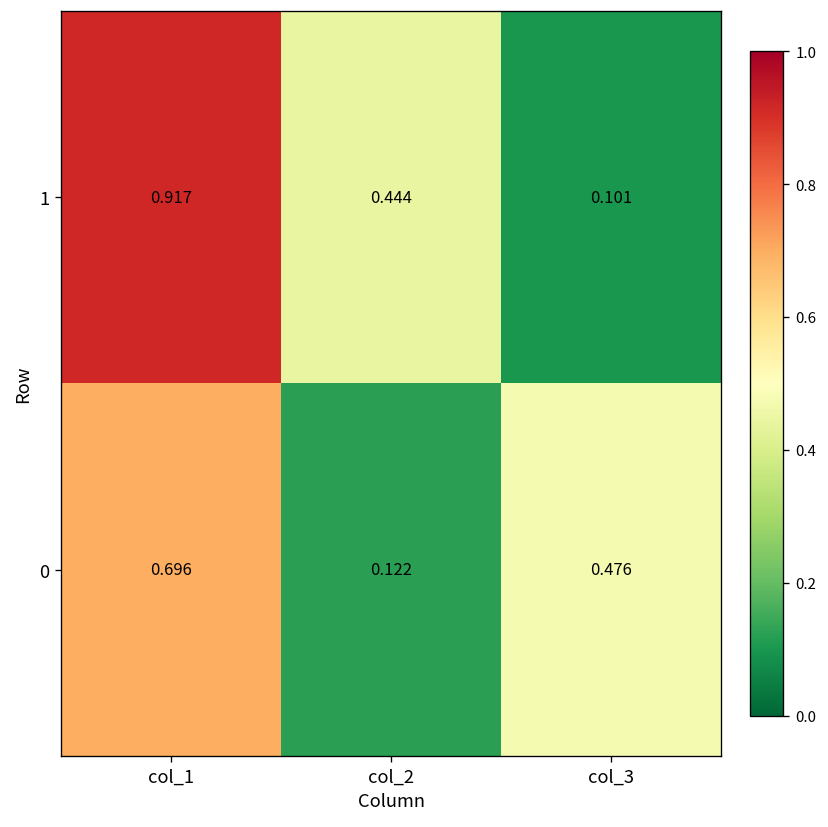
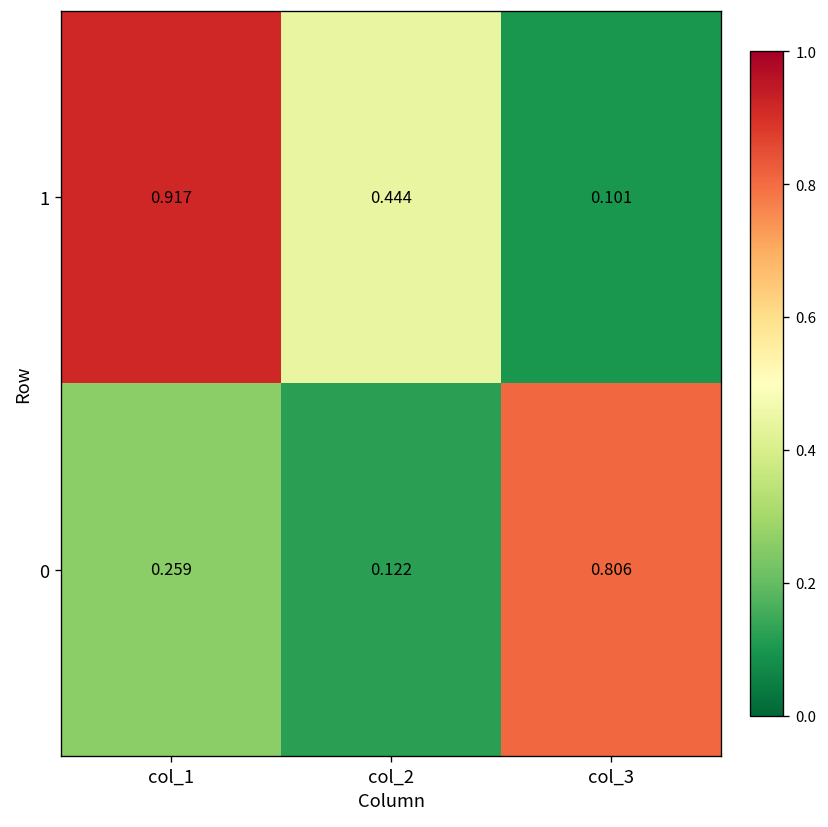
0, col_1: 0.696 -> 0.259
0, col_3: 0.476 -> 0.806
